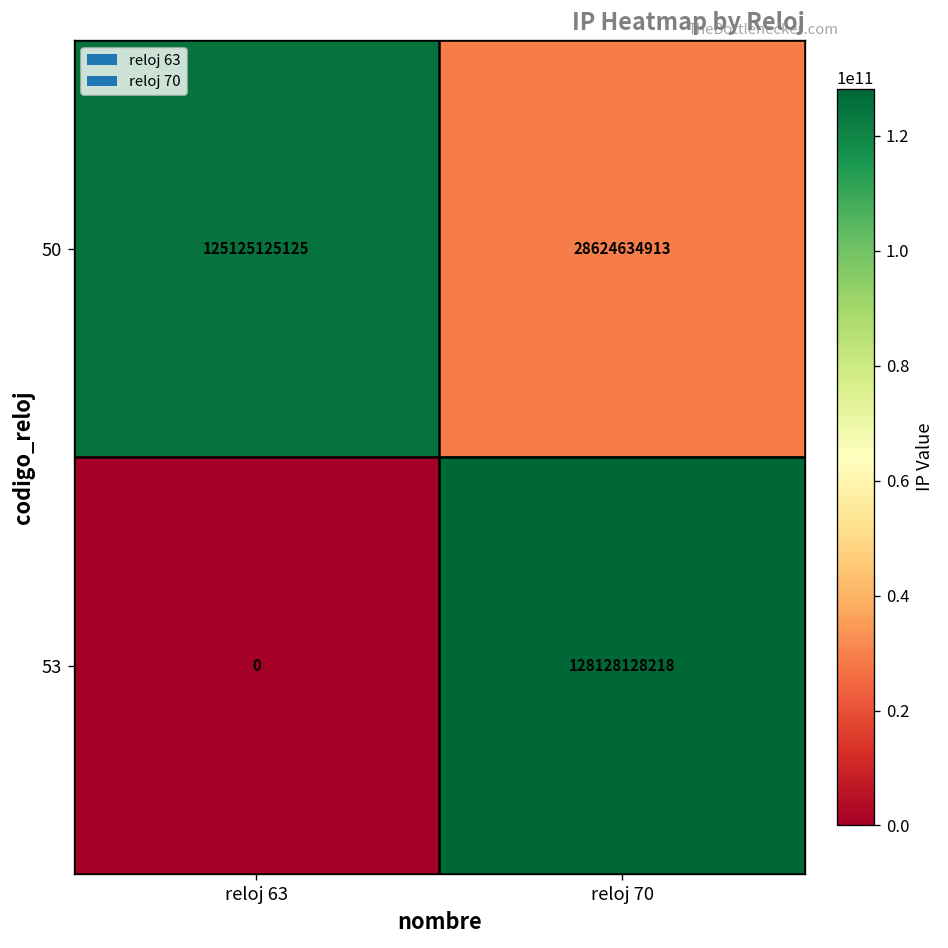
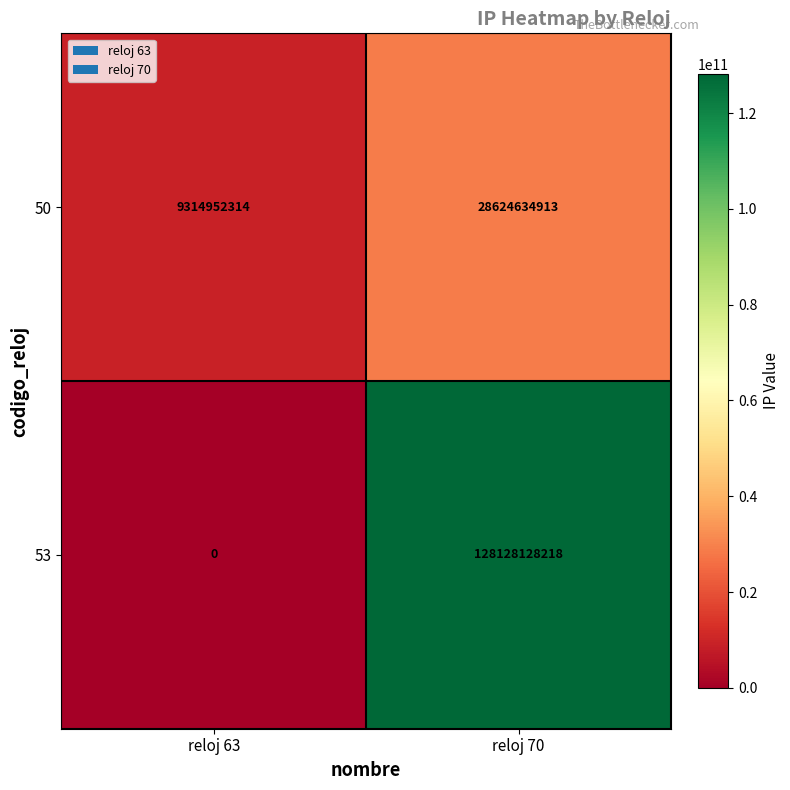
50, reloj 63: 125125125125 -> 9314952314
